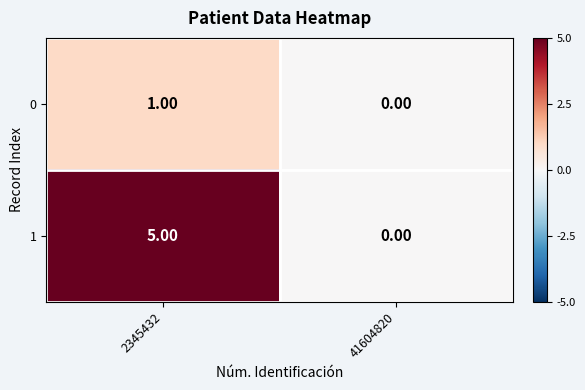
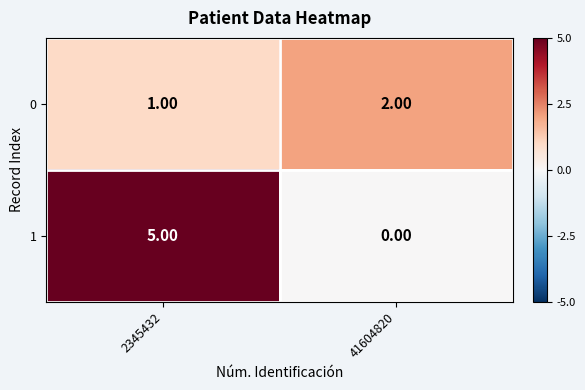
0, 41604820: 0.00 -> 2.00
